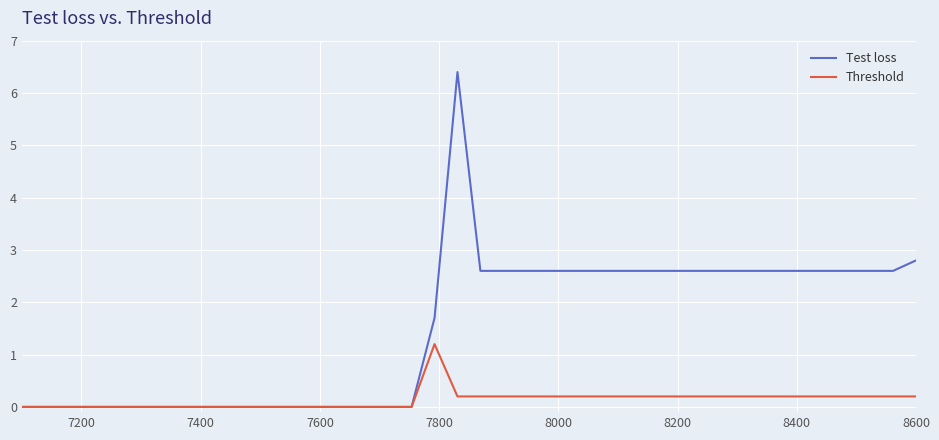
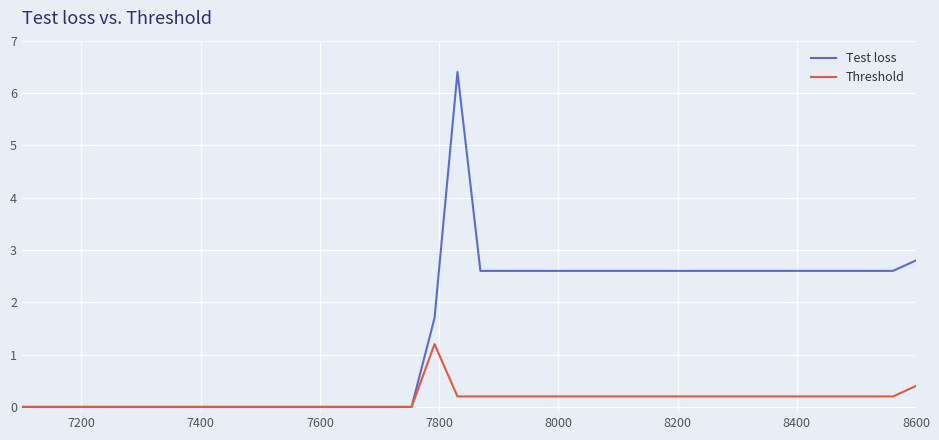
Threshold, 8600: 0.2 -> 0.4
